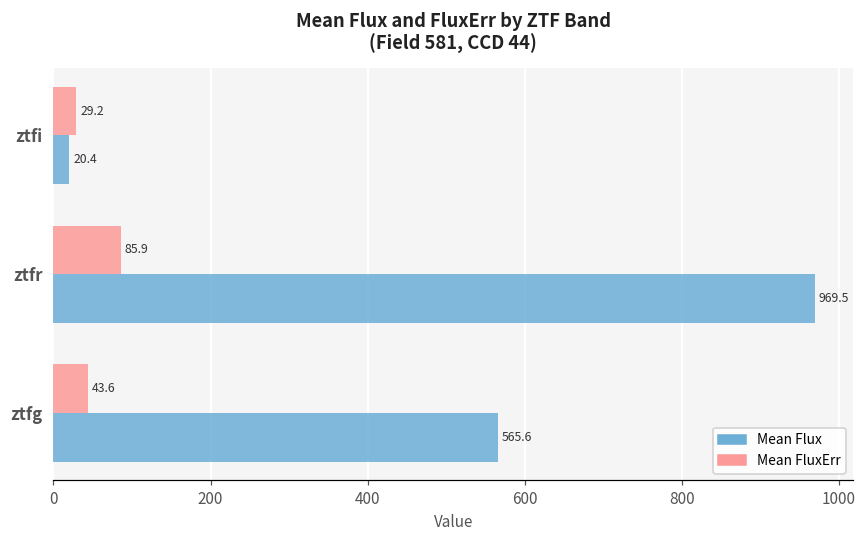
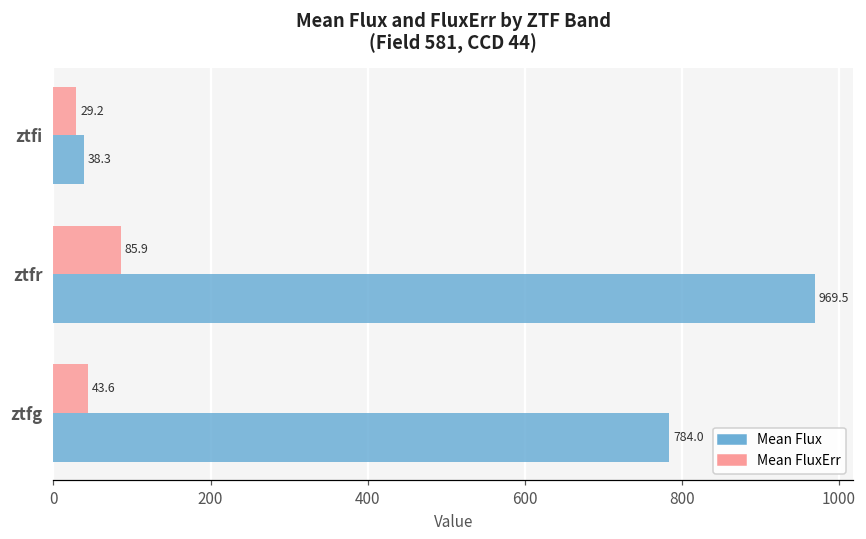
Mean Flux, ztfi: 20.4 -> 38.3
Mean Flux, ztfg: 565.6 -> 784.0
